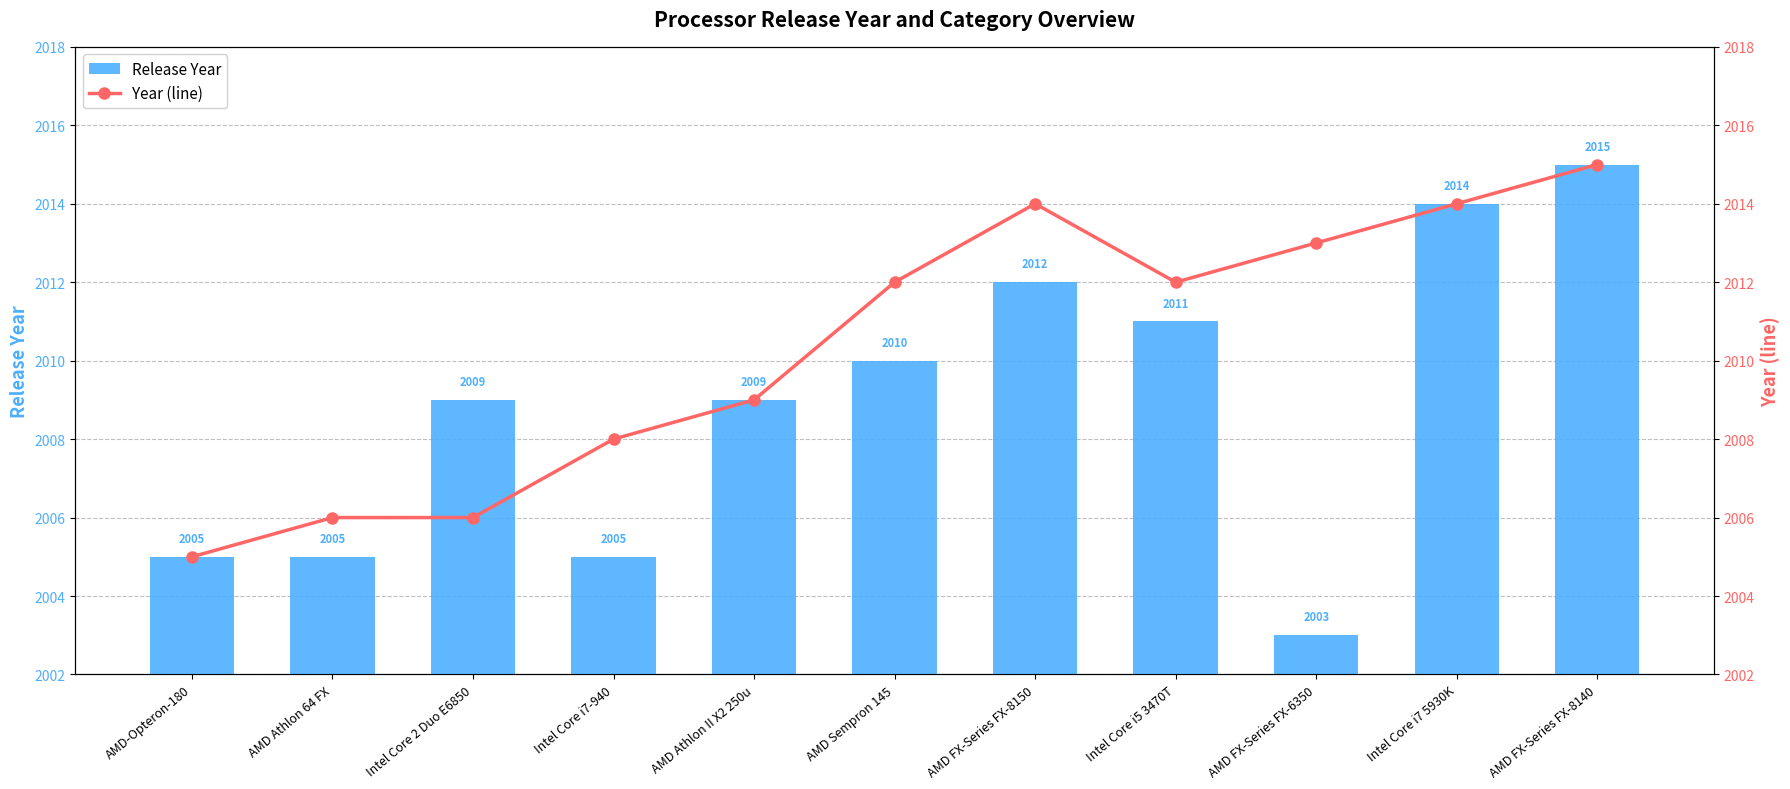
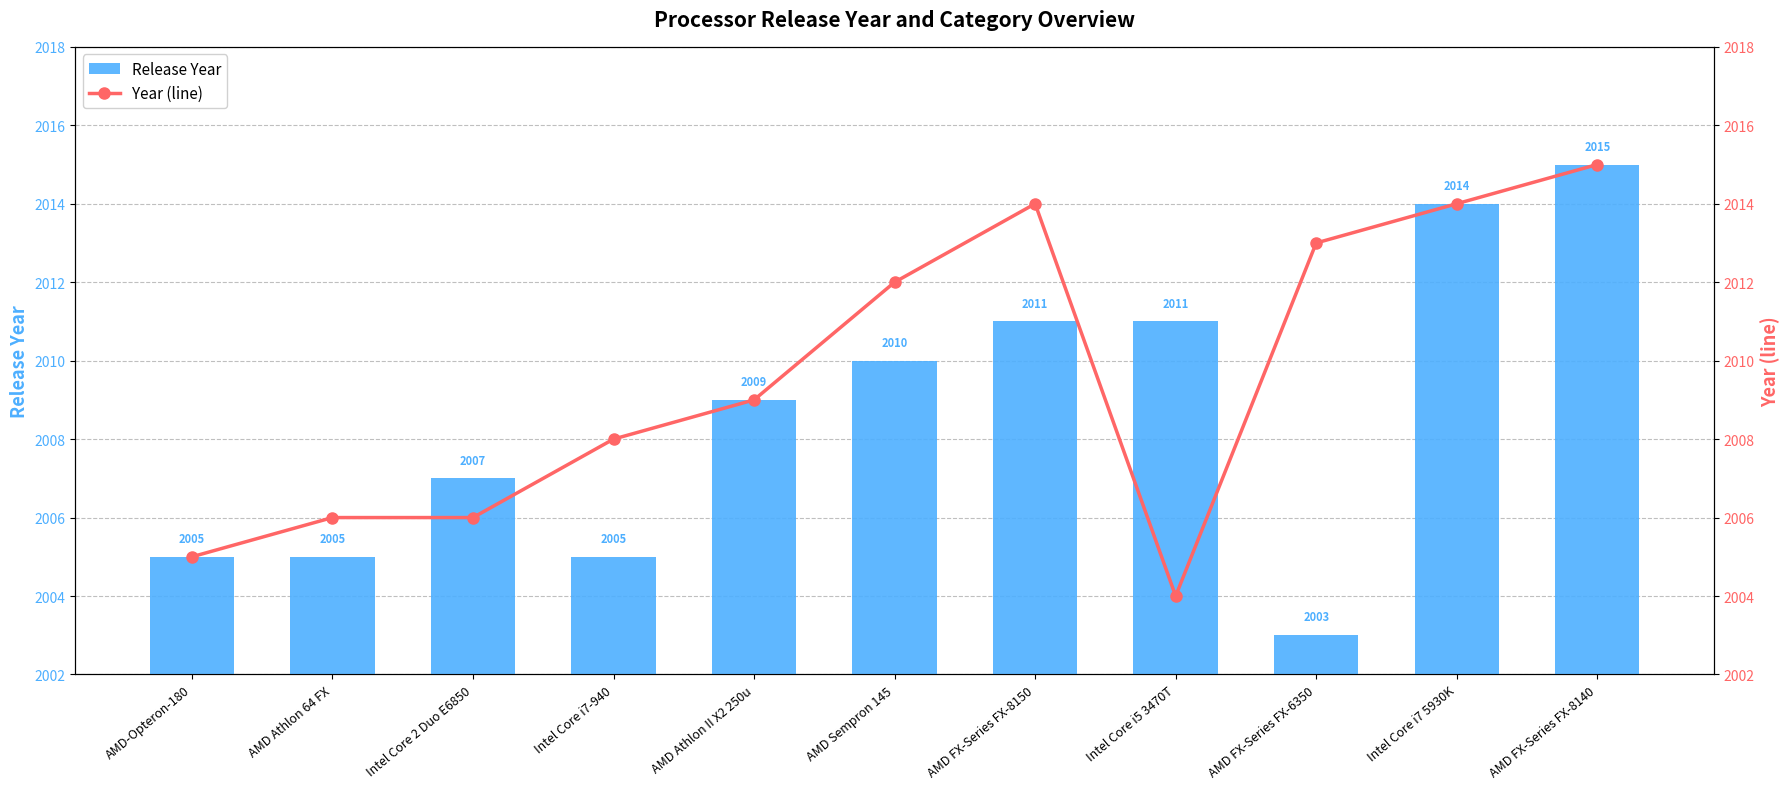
Release Year, Intel Core 2 Duo E6850: 2009 -> 2007
Release Year, AMD FX-Series FX-8150: 2012 -> 2011
Year (line), Intel Core i5 3470T: 2012 -> 2004
